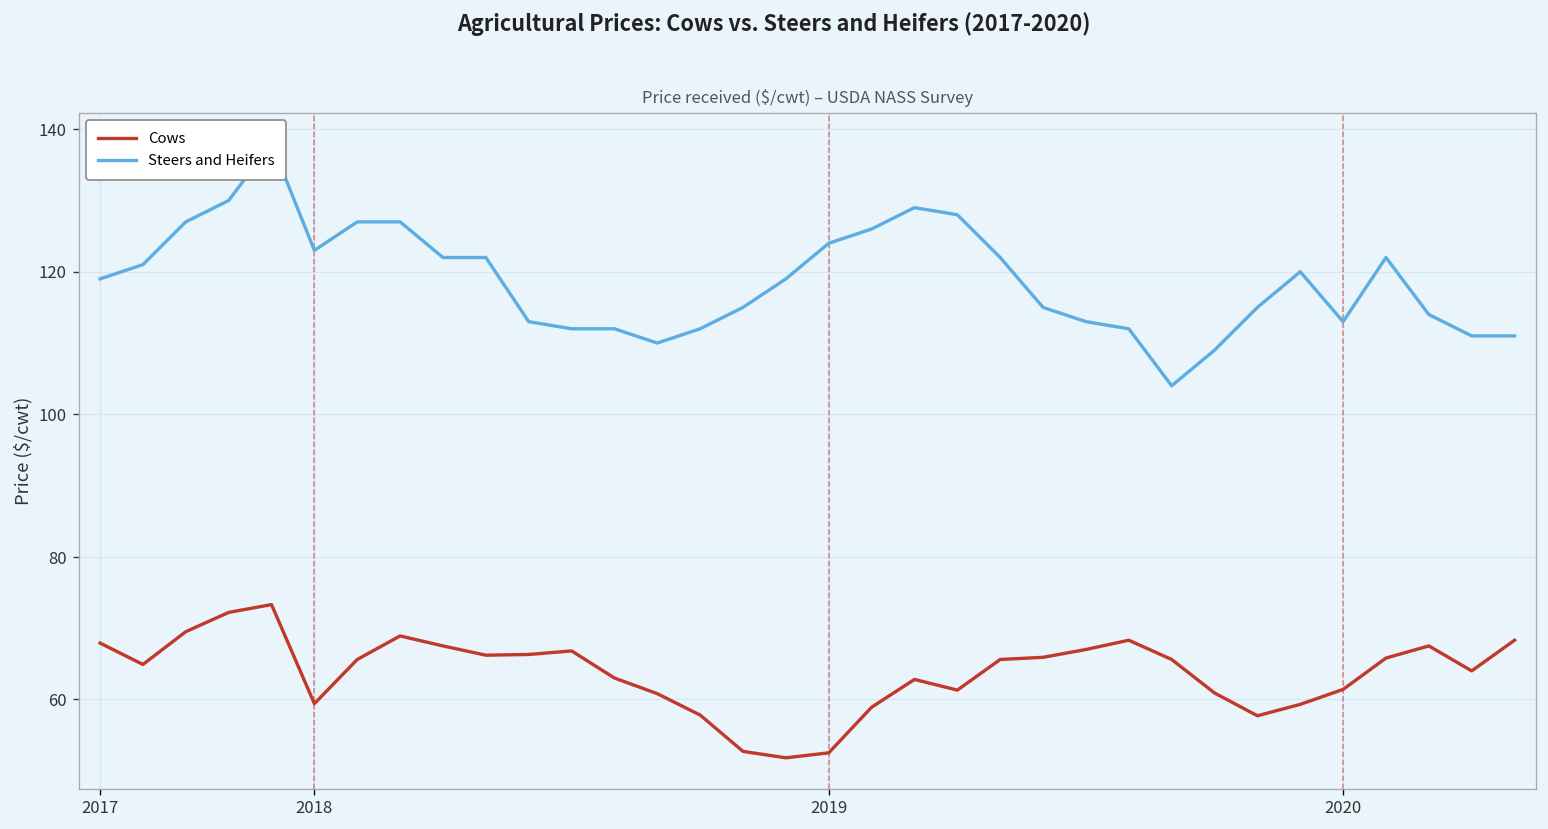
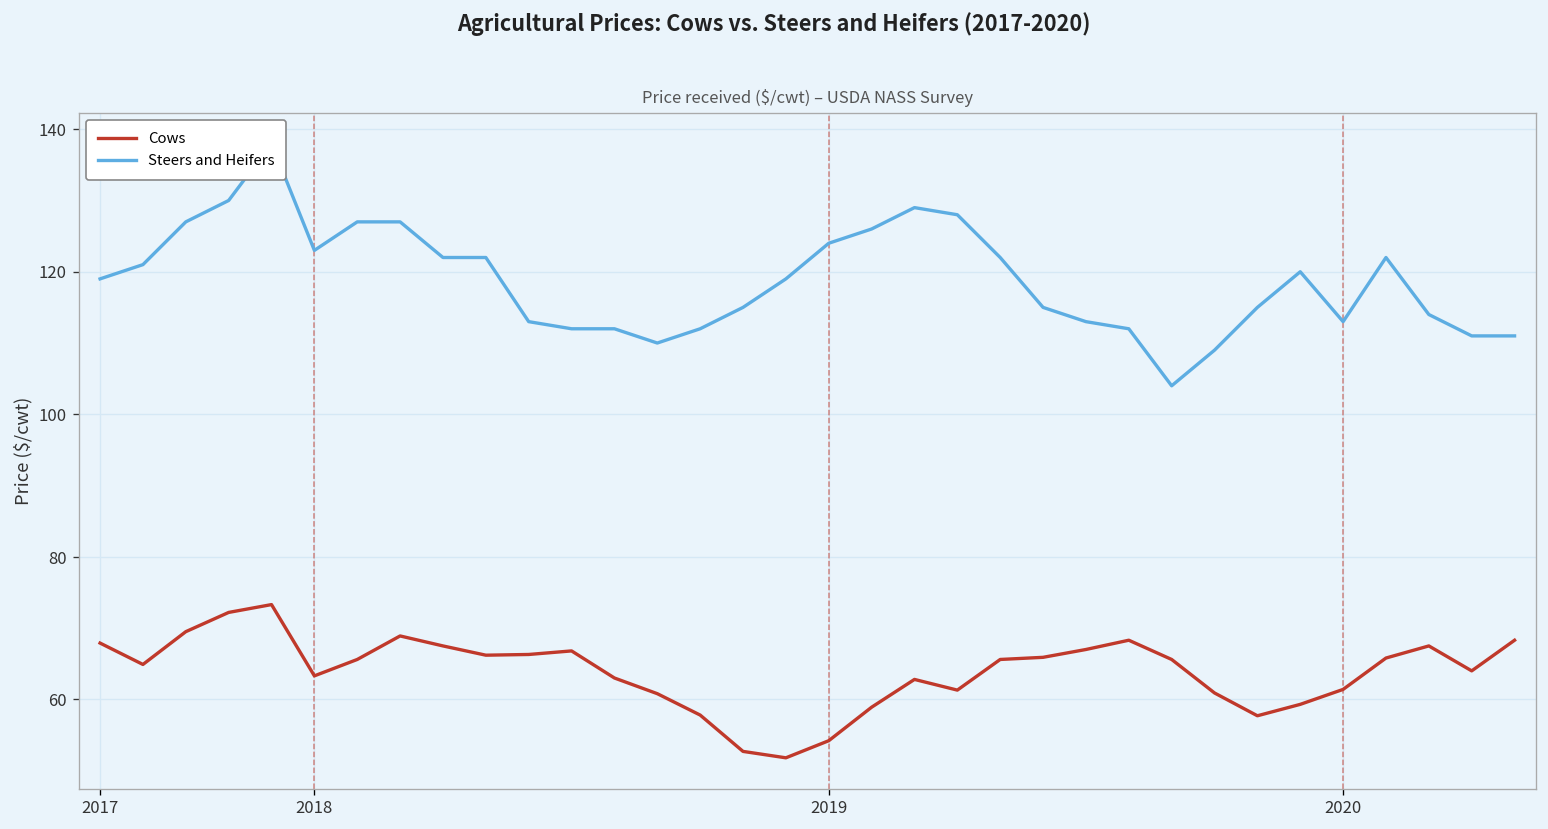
Cows, 2018: 59 -> 63
Cows, 2019: 53 -> 54
